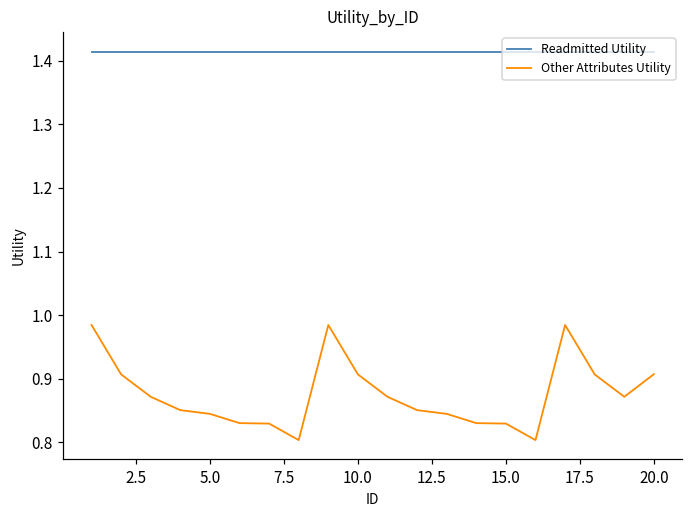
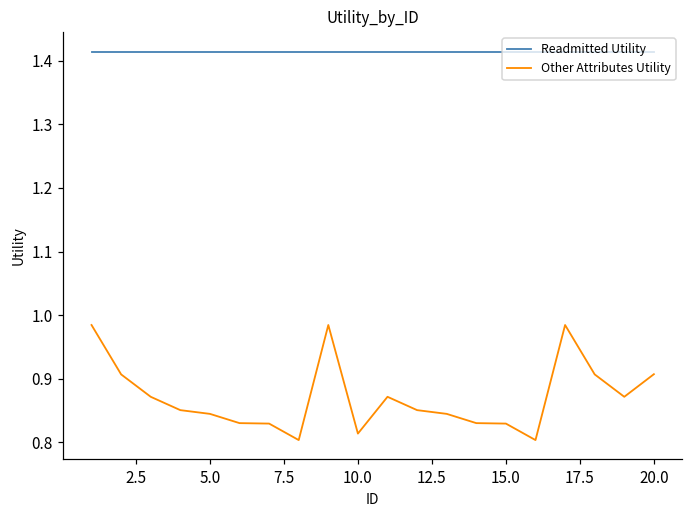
Other Attributes Utility, 10.0: 0.91 -> 0.81
